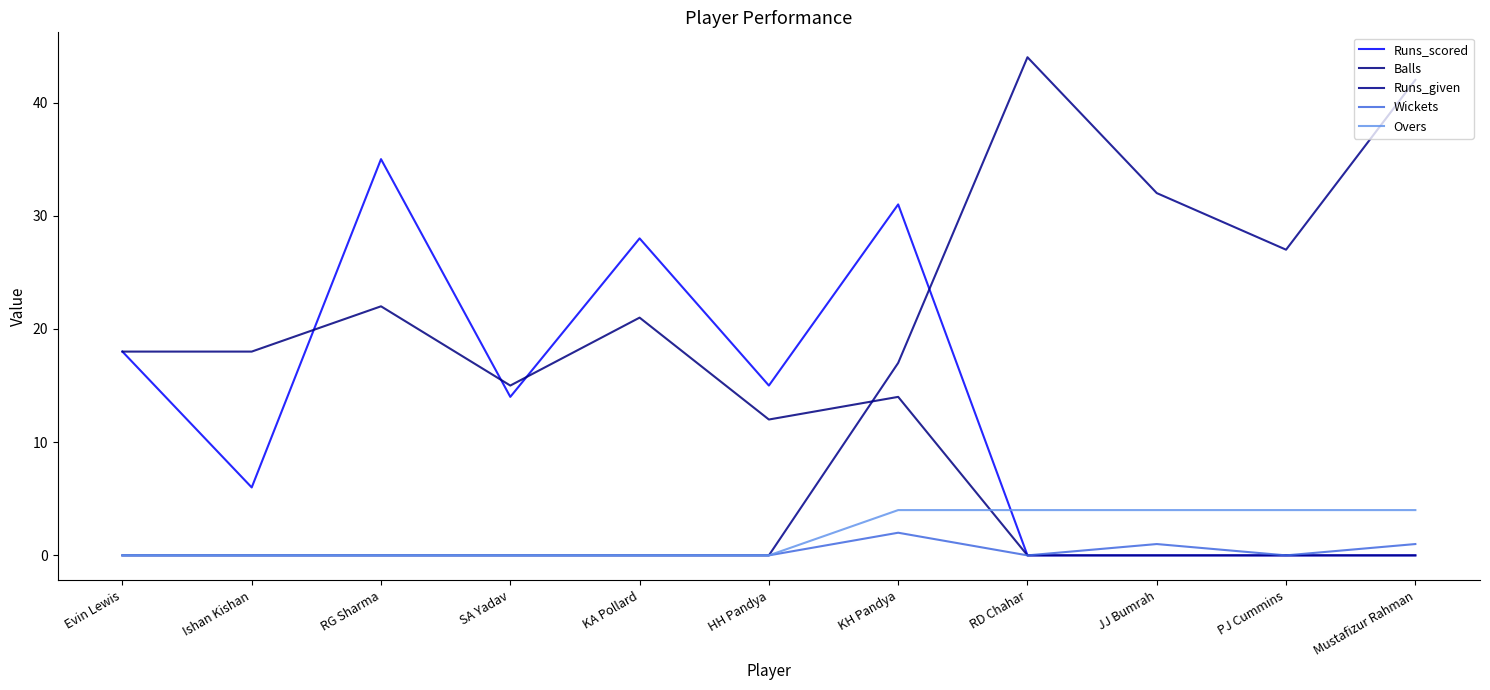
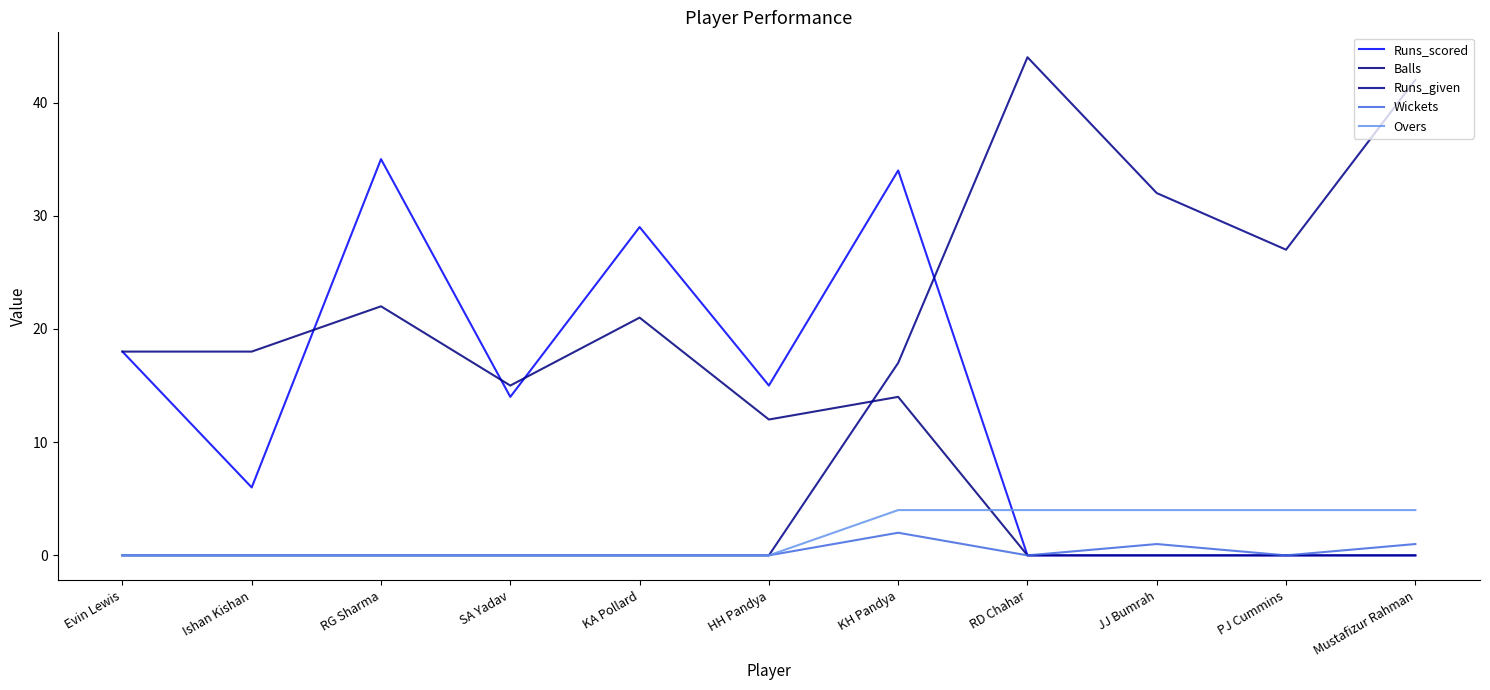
Runs_scored, KA Pollard: 28 -> 29
Runs_scored, KH Pandya: 31 -> 34
